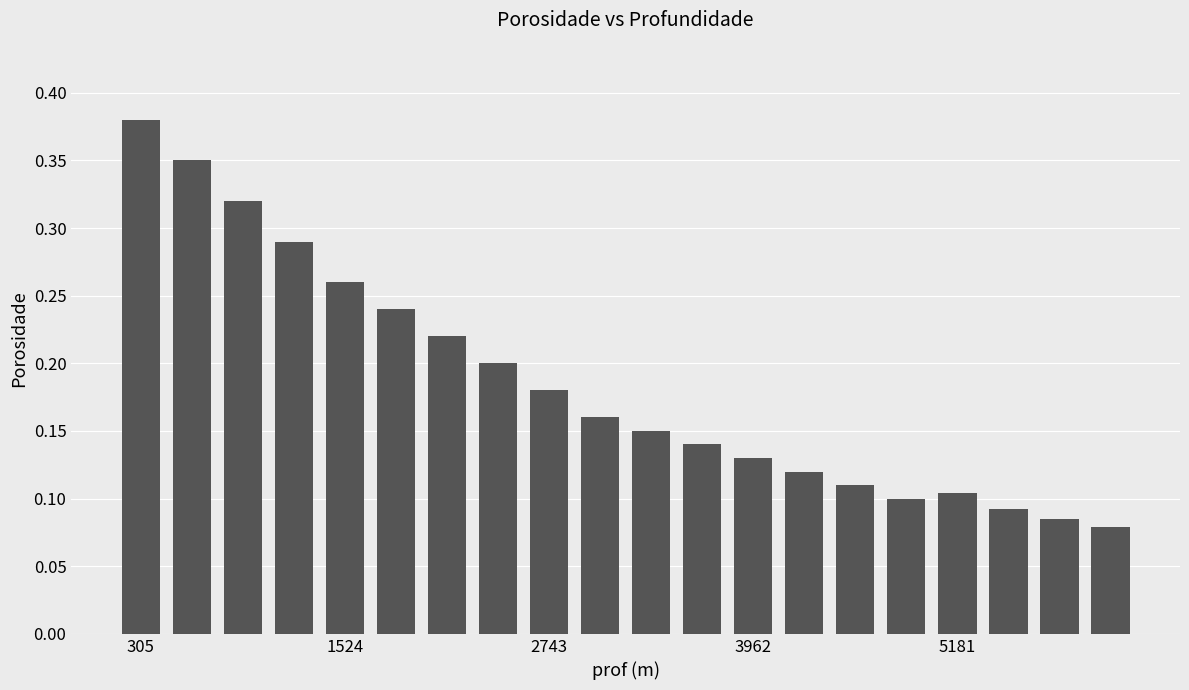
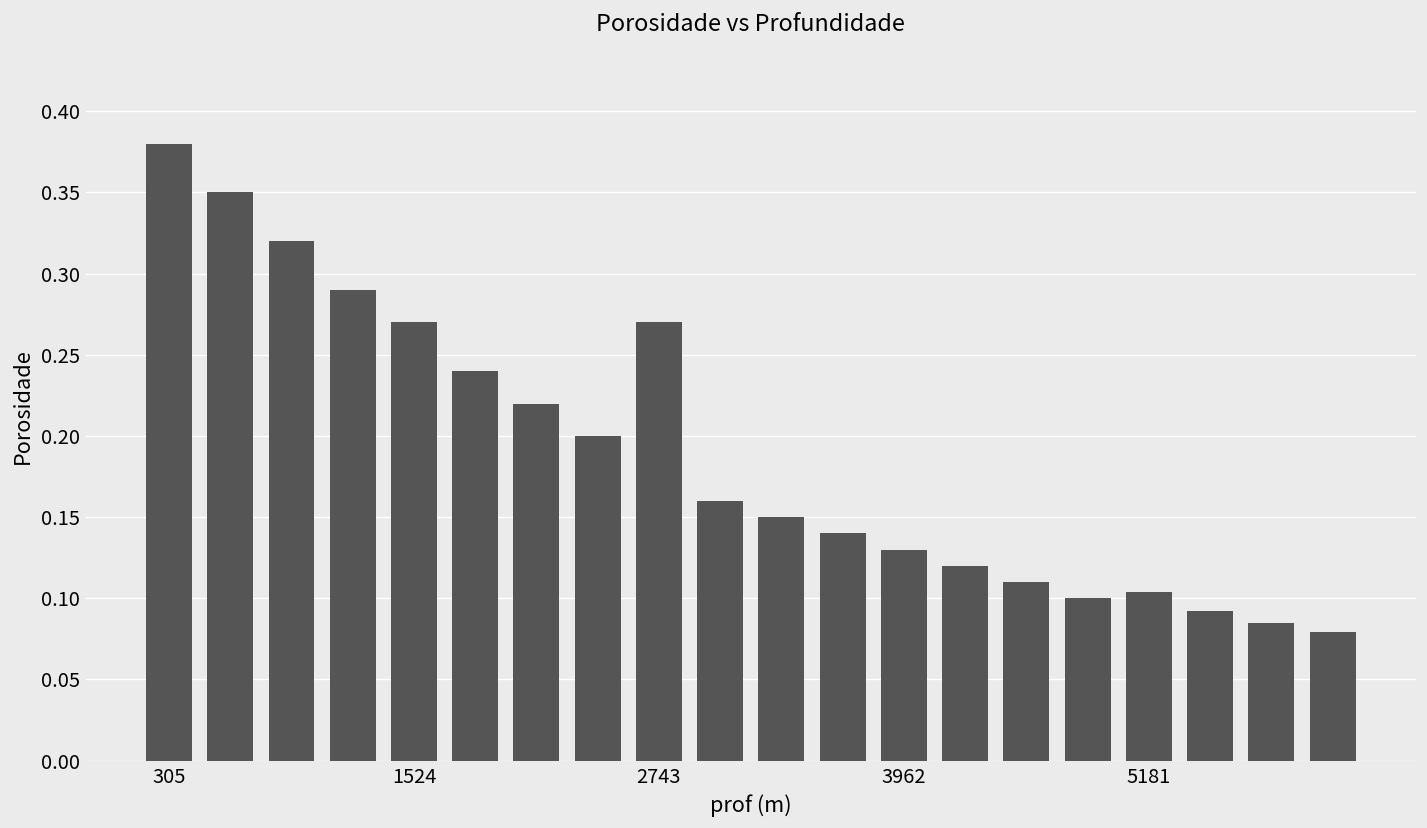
1524: 0.26 -> 0.27
2743: 0.18 -> 0.27
